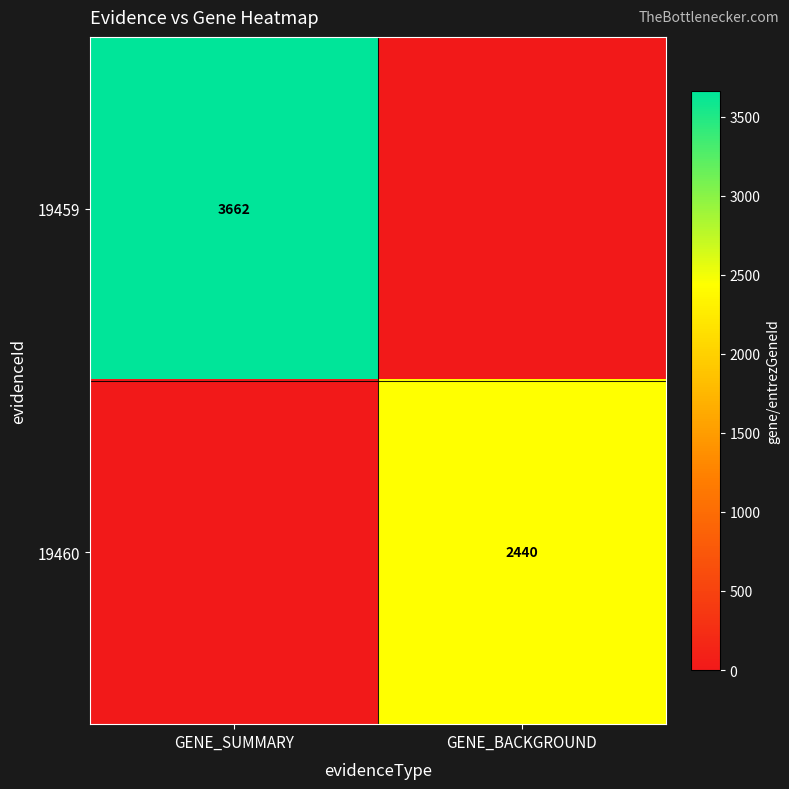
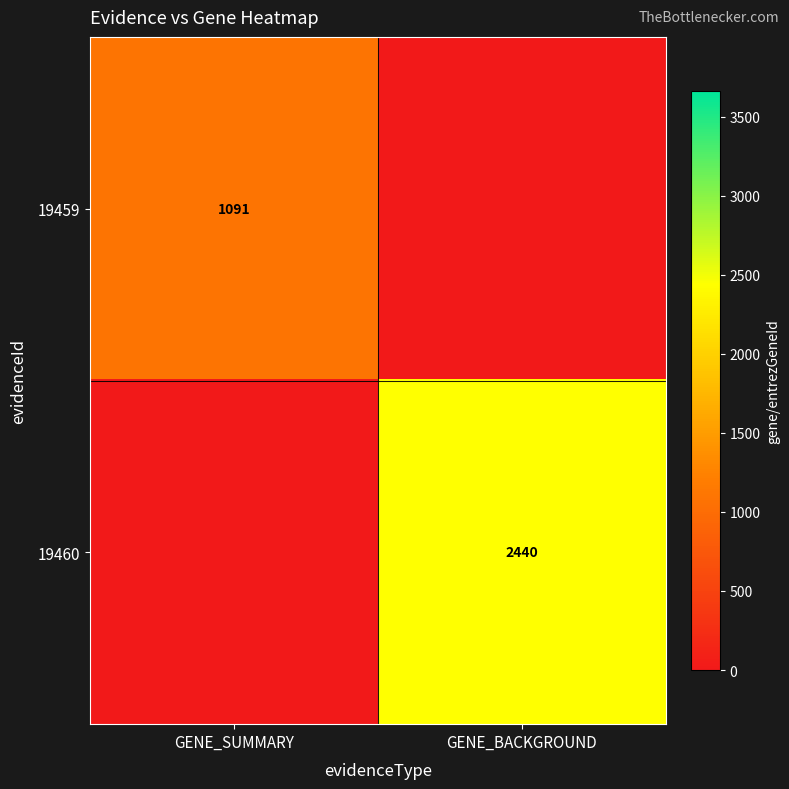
19459, GENE_SUMMARY: 3662 -> 1091
